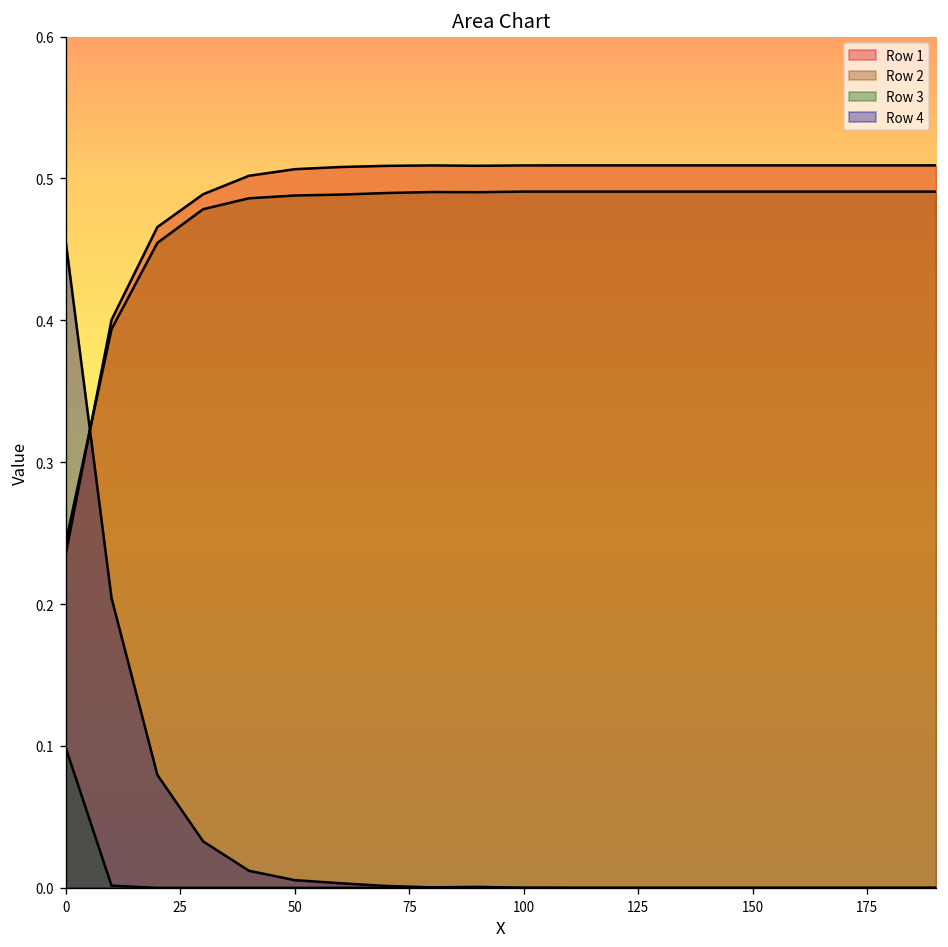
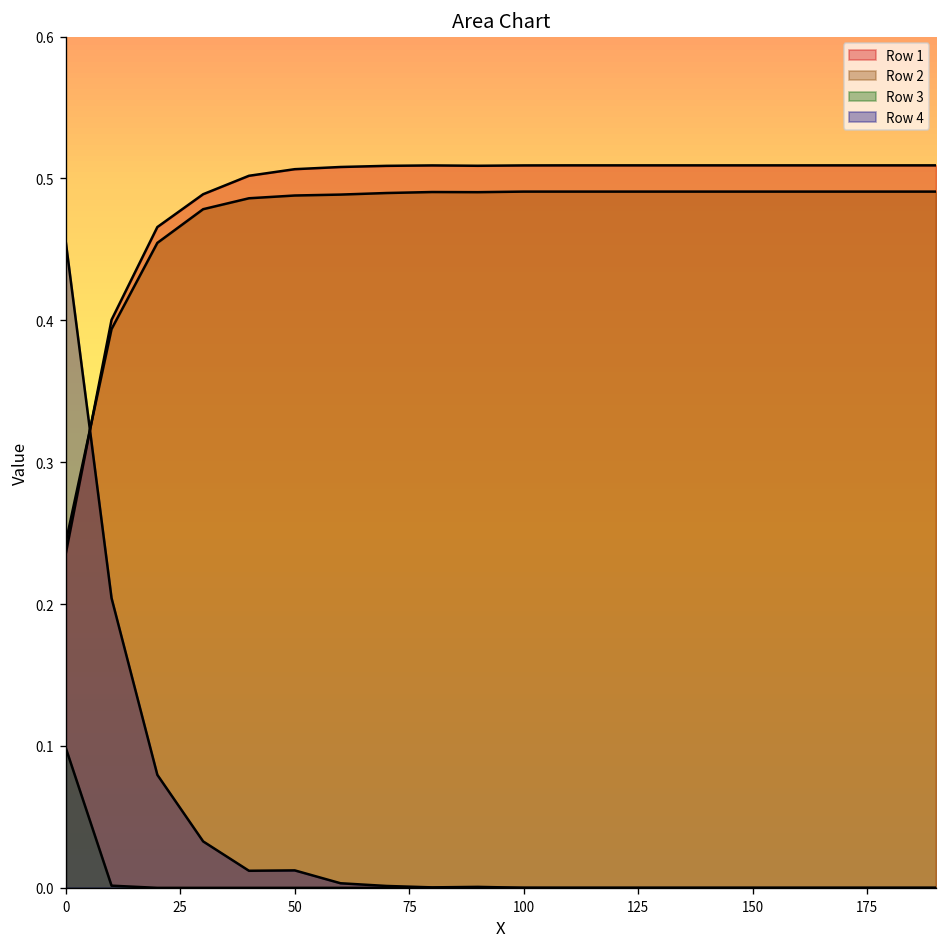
Row 4, 50: 0.005 -> 0.012
